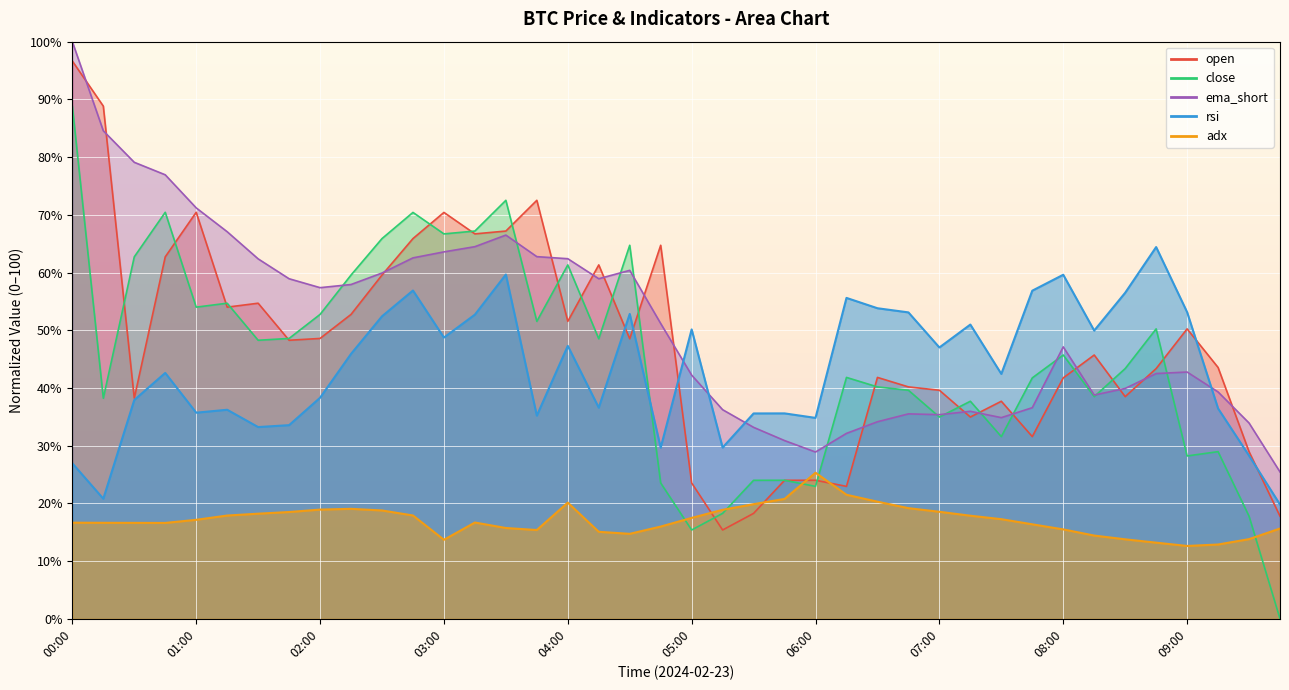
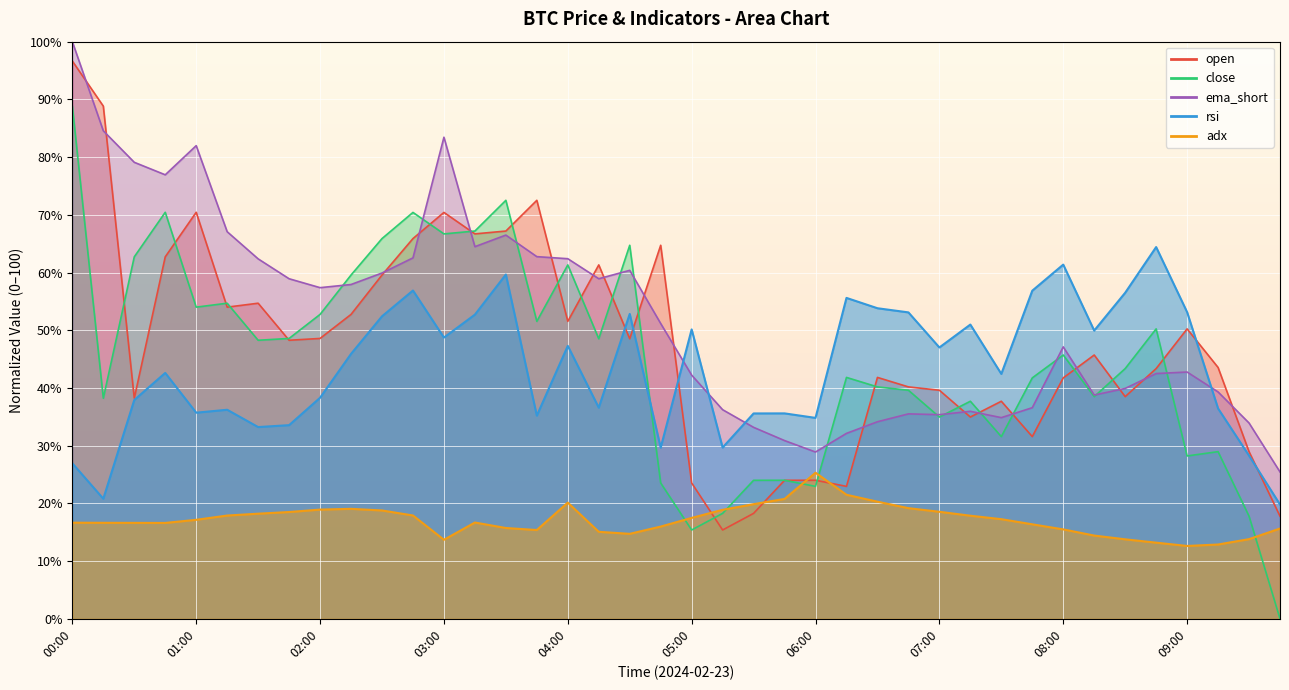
ema_short, 01:00: 71% -> 82%
ema_short, 03:00: 64% -> 83%
rsi, 08:00: 60% -> 61%
